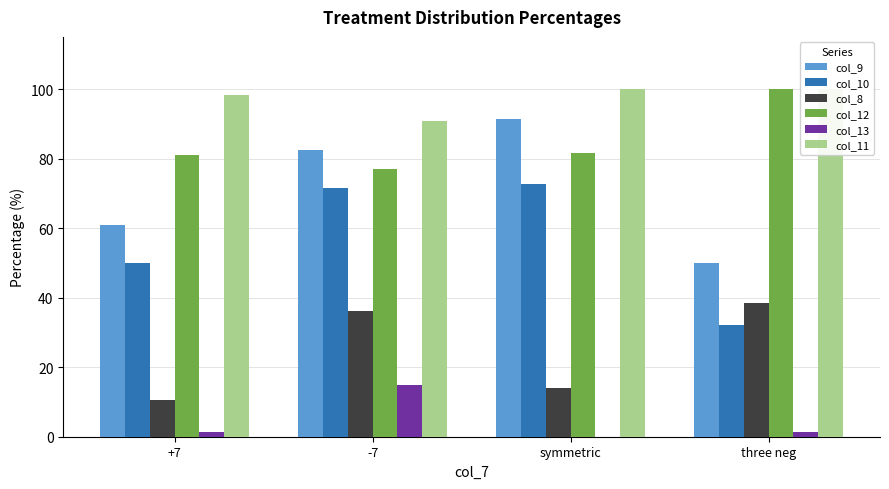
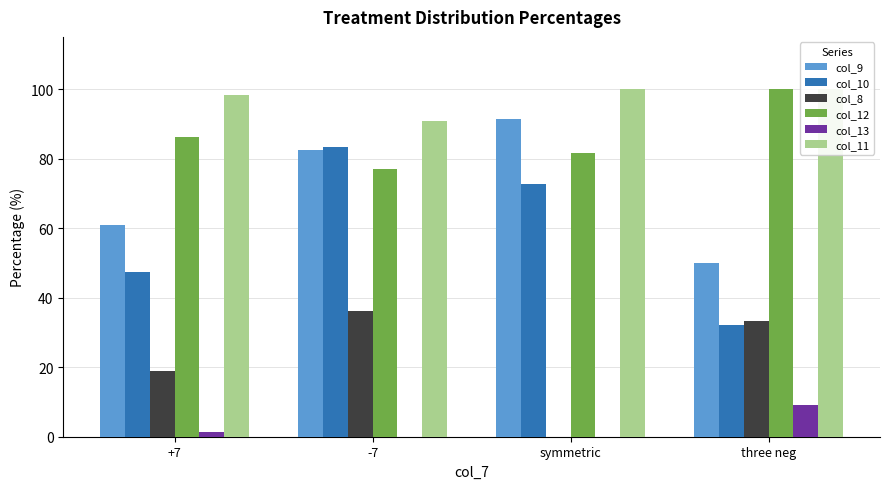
col_10, +7: 50 -> 47
col_8, +7: 11 -> 19
col_12, +7: 81 -> 86
col_10, -7: 71 -> 83
col_13, -7: 15 -> 0
col_8, symmetric: 14 -> 0
col_8, three neg: 39 -> 33
col_13, three neg: 1 -> 9
